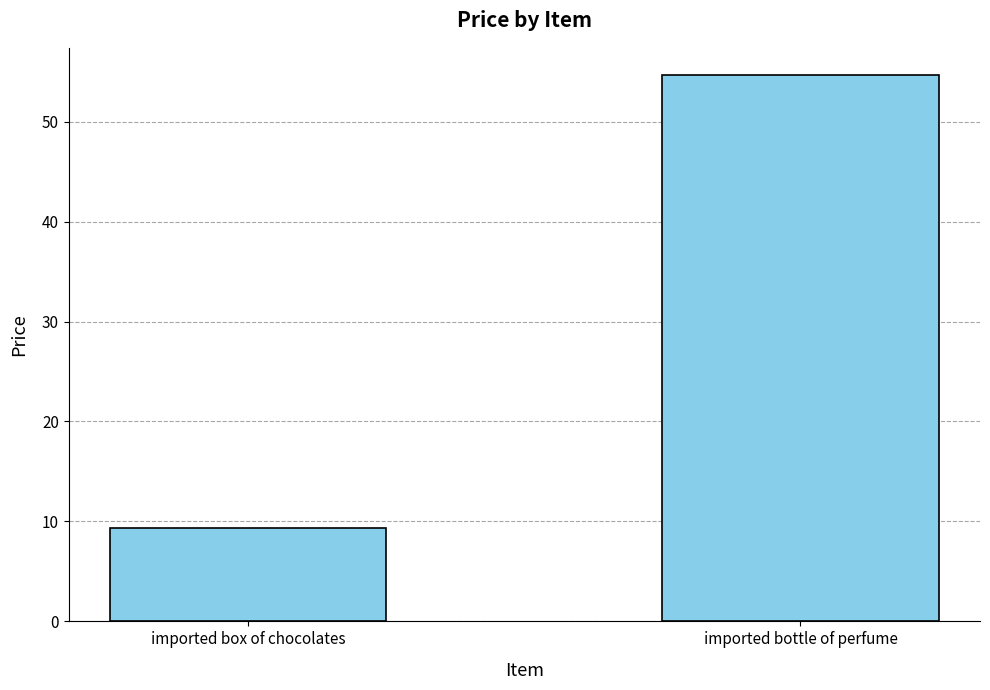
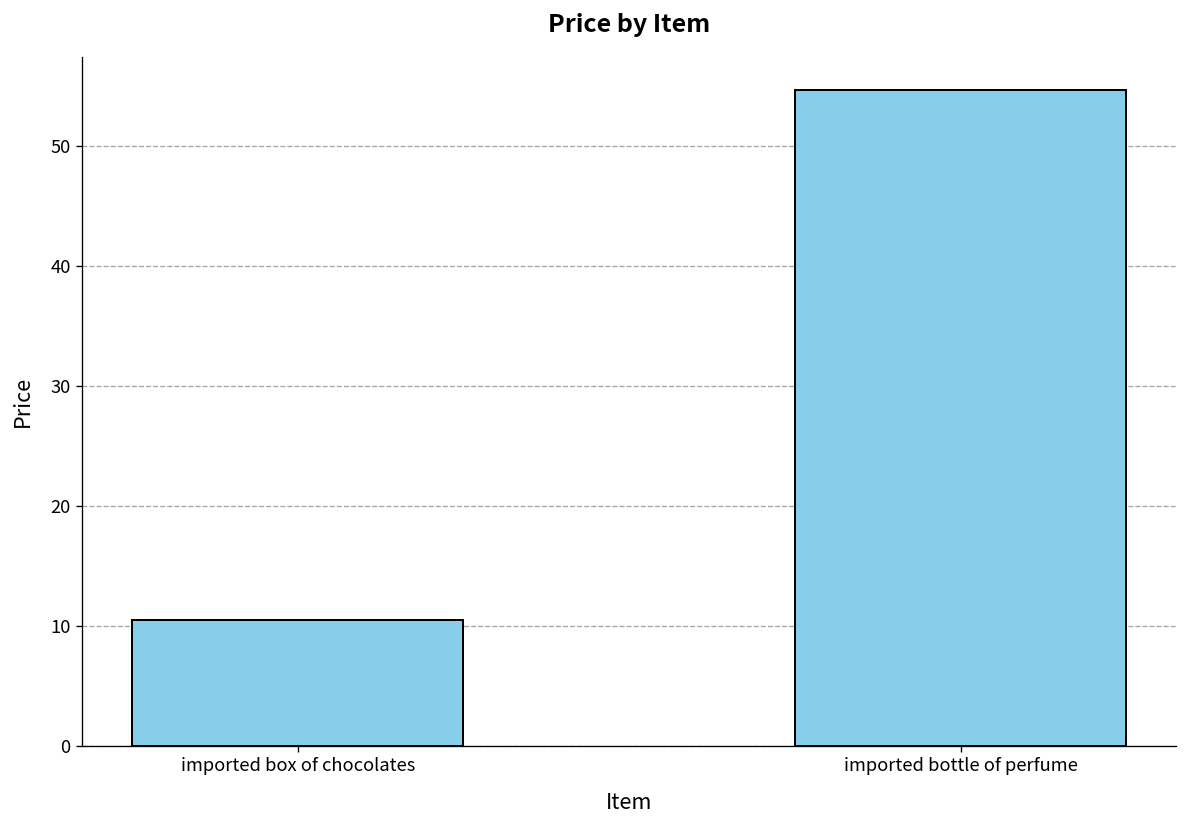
imported box of chocolates: 9 -> 11
